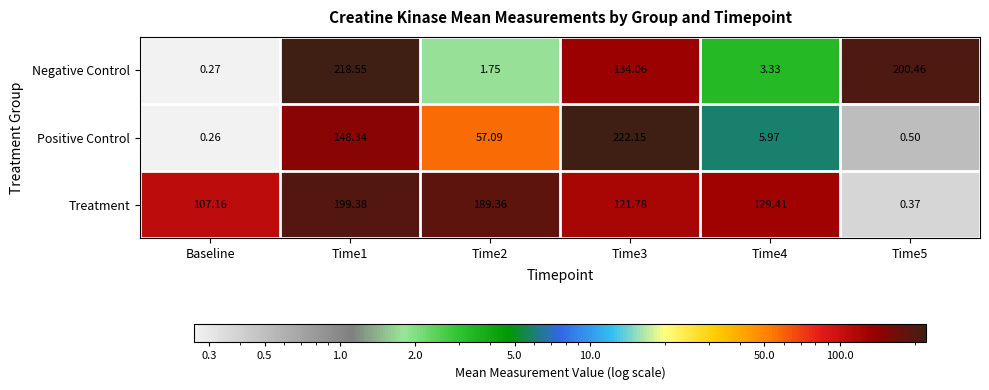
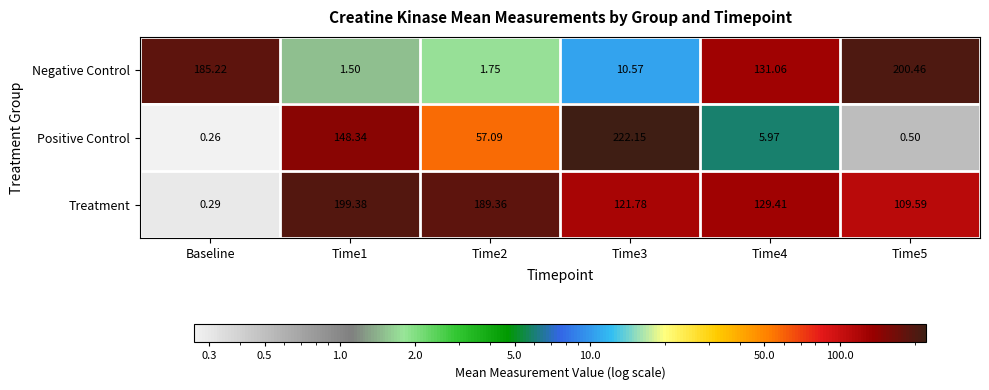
Negative Control, Baseline: 0.27 -> 185.22
Negative Control, Time1: 218.55 -> 1.50
Negative Control, Time3: 134.06 -> 10.57
Negative Control, Time4: 3.33 -> 131.06
Treatment, Baseline: 107.16 -> 0.29
Treatment, Time5: 0.37 -> 109.59
